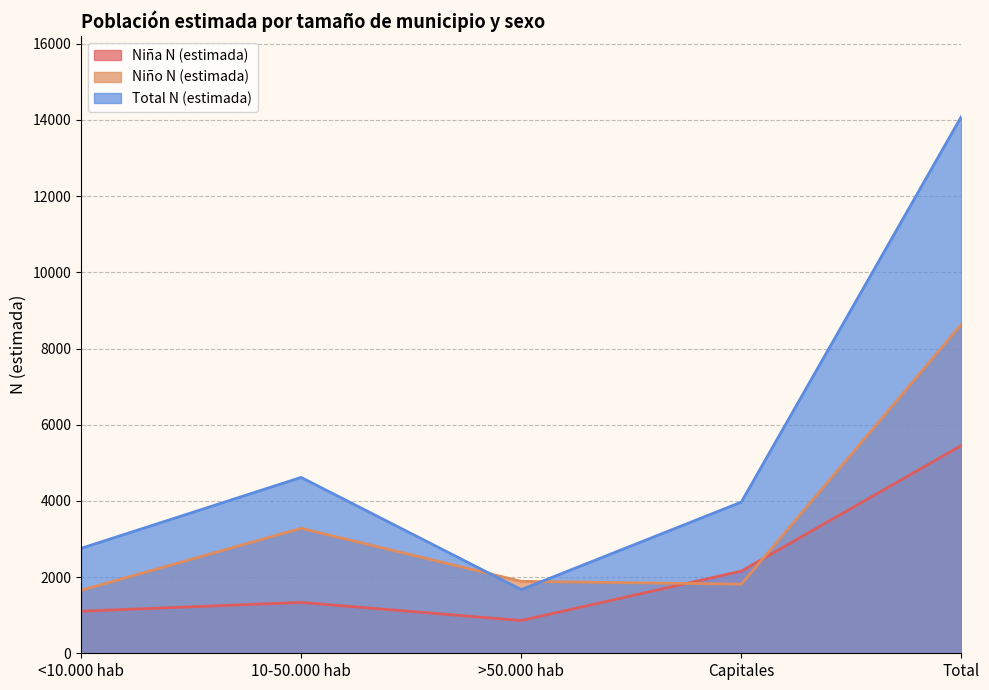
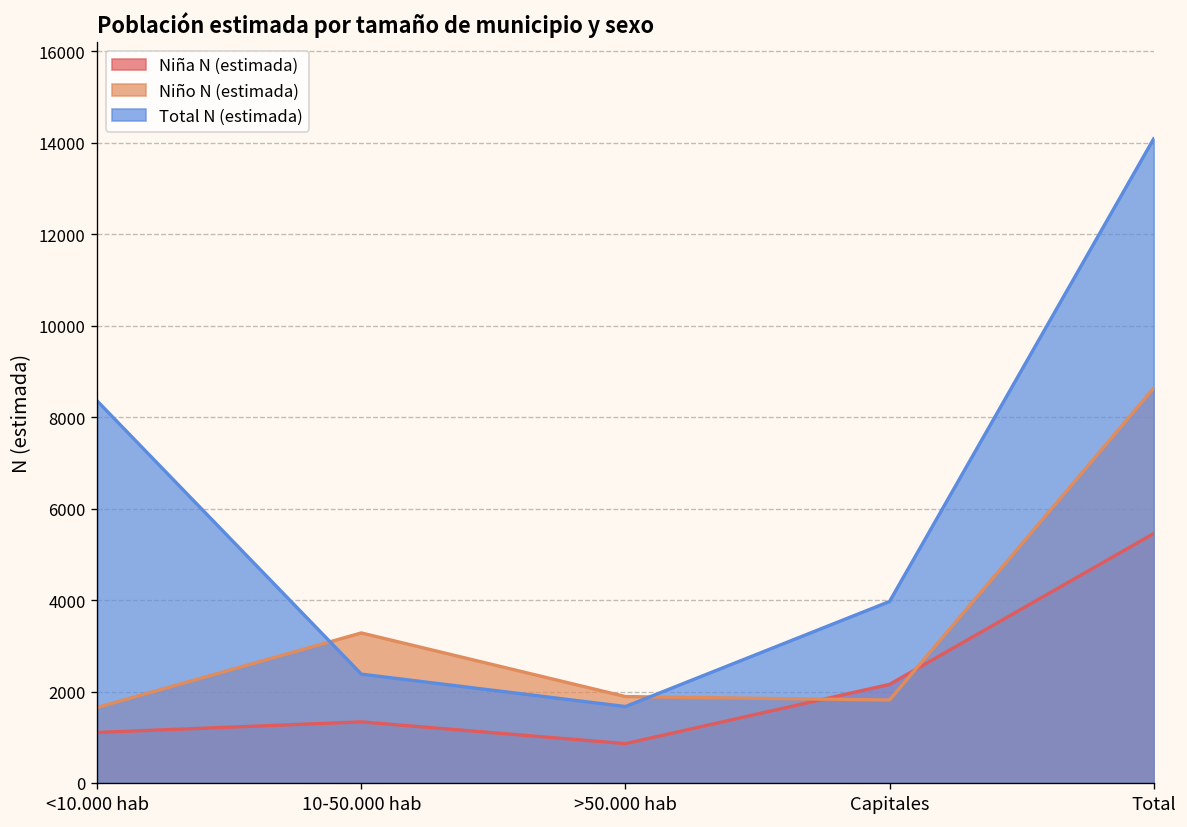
Total N (estimada), <10.000 hab: 2800 -> 8400
Total N (estimada), 10-50.000 hab: 4600 -> 2400
